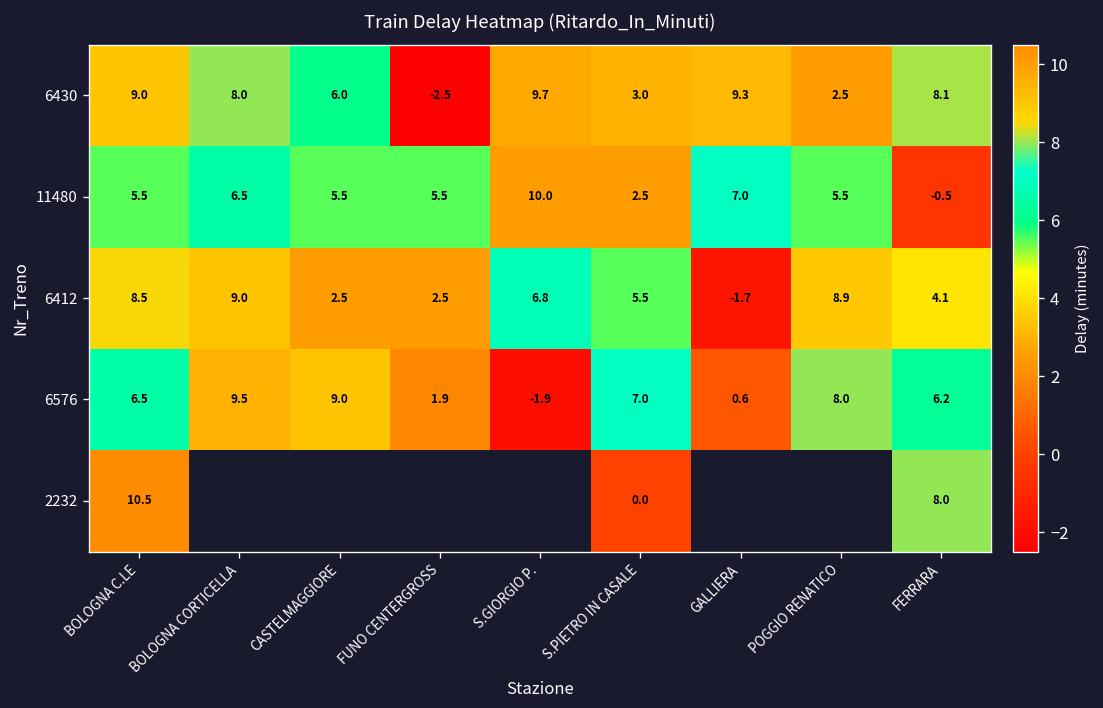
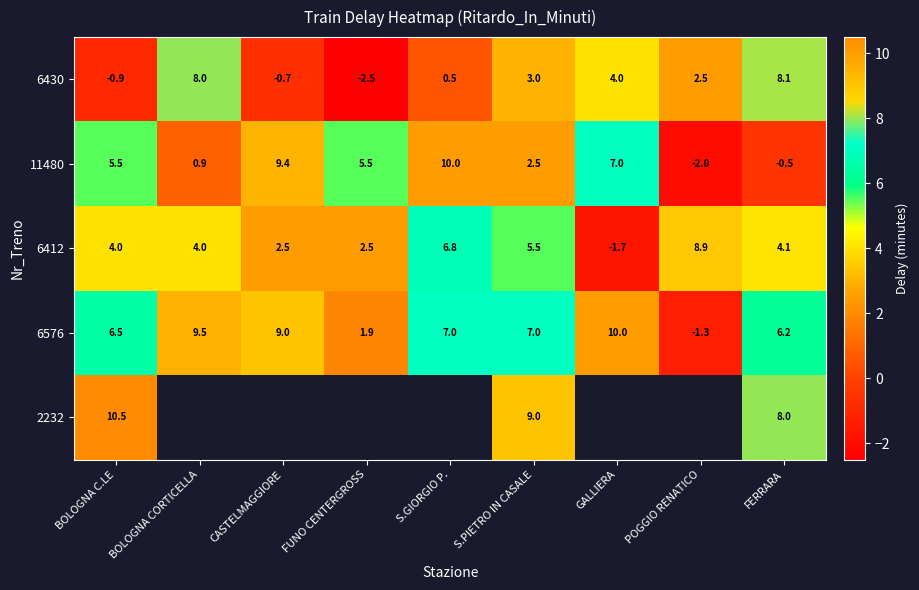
6430, BOLOGNA C.LE: 9.0 -> -0.9
6430, CASTELMAGGIORE: 6.0 -> -0.7
6430, S.GIORGIO P.: 9.7 -> 0.5
6430, GALLIERA: 9.3 -> 4.0
11480, BOLOGNA CORTICELLA: 6.5 -> 0.9
11480, CASTELMAGGIORE: 5.5 -> 9.4
11480, POGGIO RENATICO: 5.5 -> -2.0
6412, BOLOGNA C.LE: 8.5 -> 4.0
6412, BOLOGNA CORTICELLA: 9.0 -> 4.0
6576, S.GIORGIO P.: -1.9 -> 7.0
6576, GALLIERA: 0.6 -> 10.0
6576, POGGIO RENATICO: 8.0 -> -1.3
2232, S.PIETRO IN CASALE: 0.0 -> 9.0
